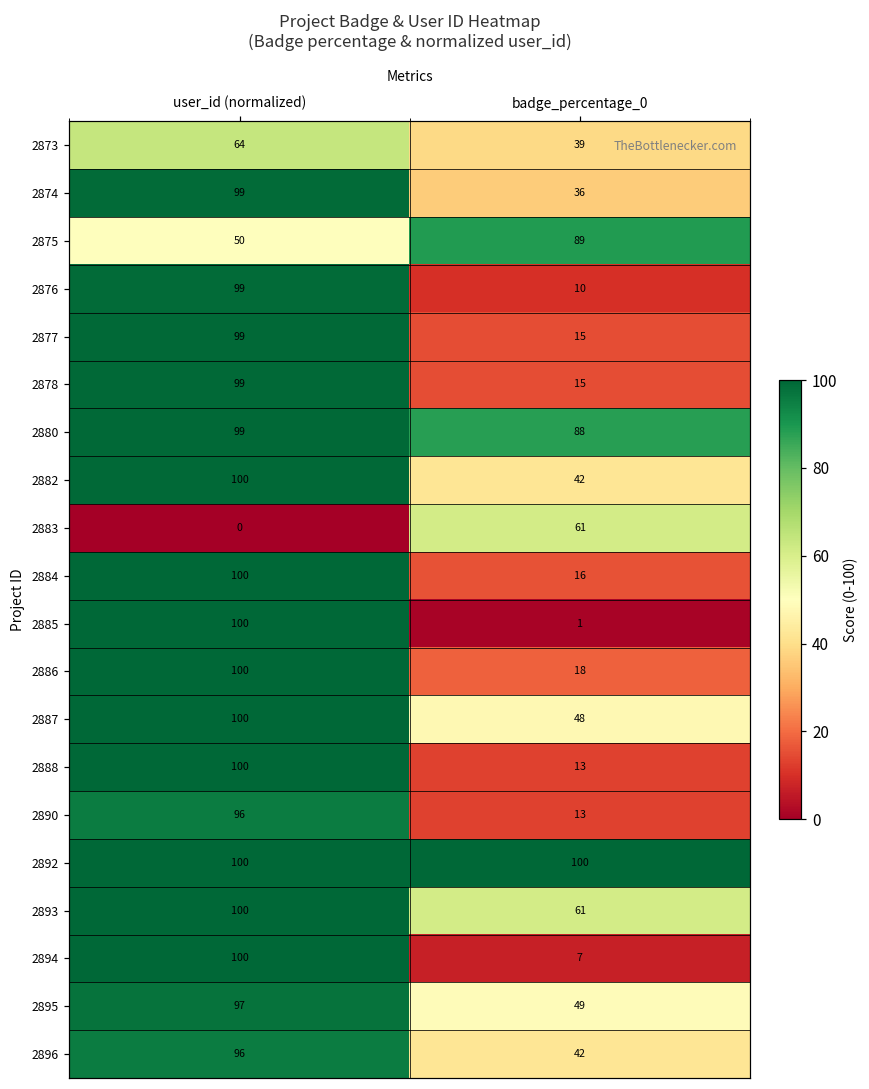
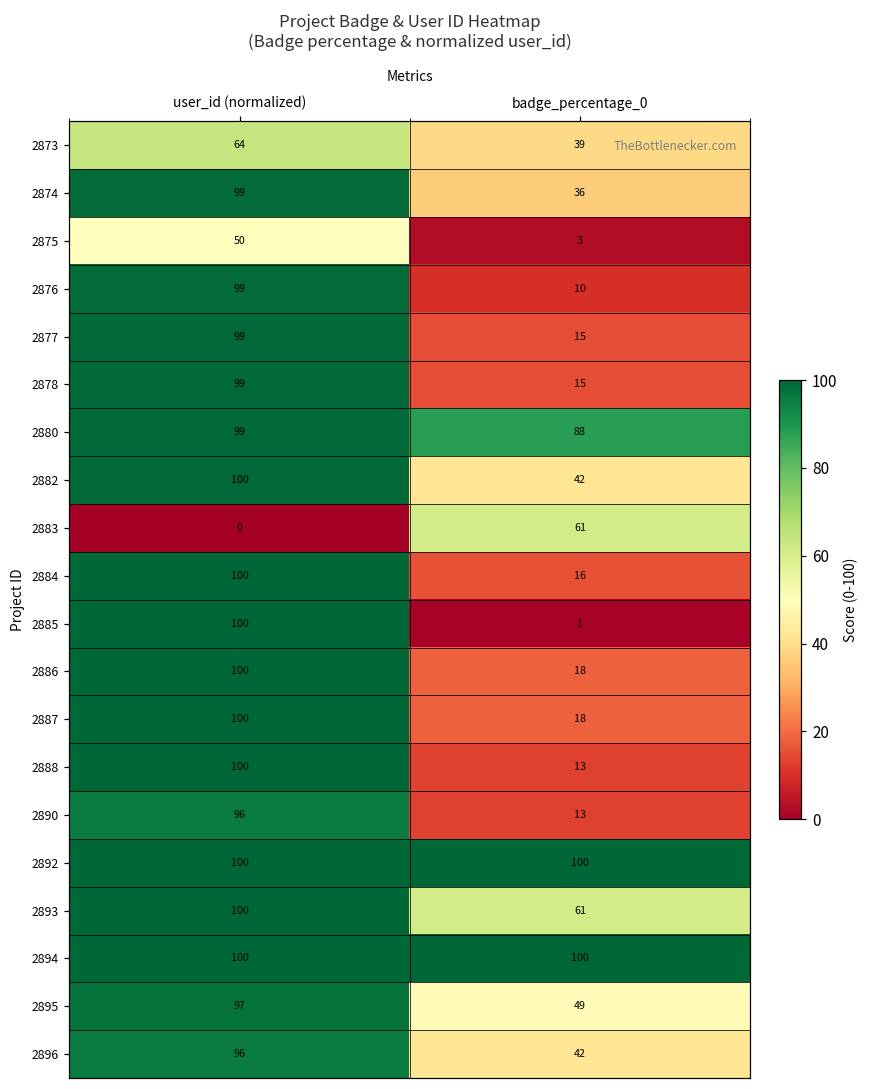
2875, badge_percentage_0: 89 -> 3
2887, badge_percentage_0: 48 -> 18
2894, badge_percentage_0: 7 -> 100
